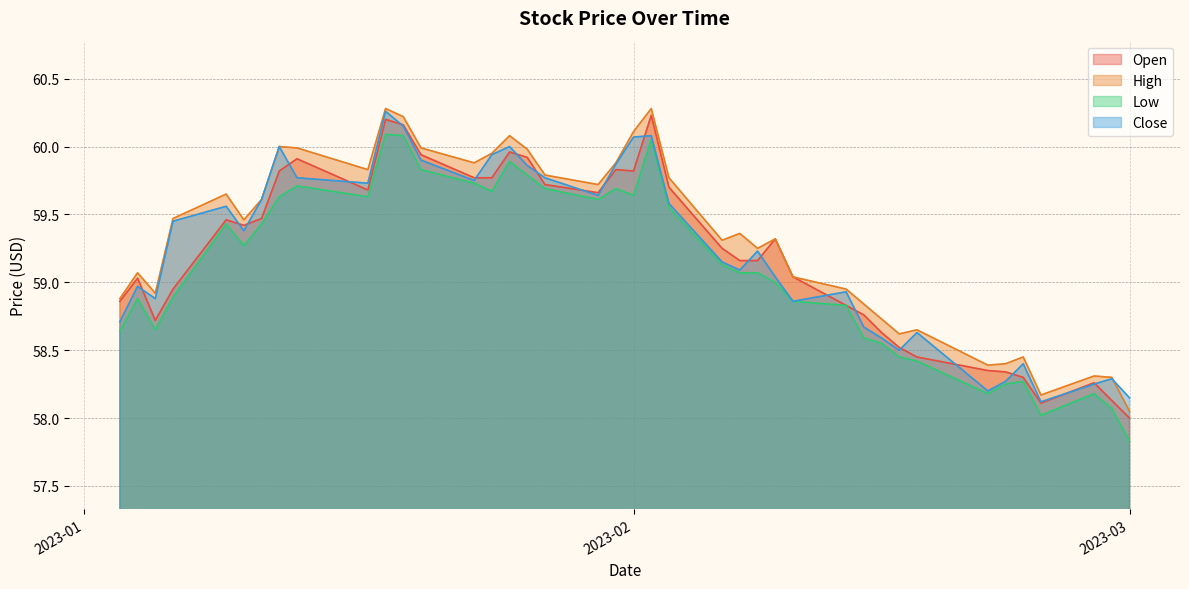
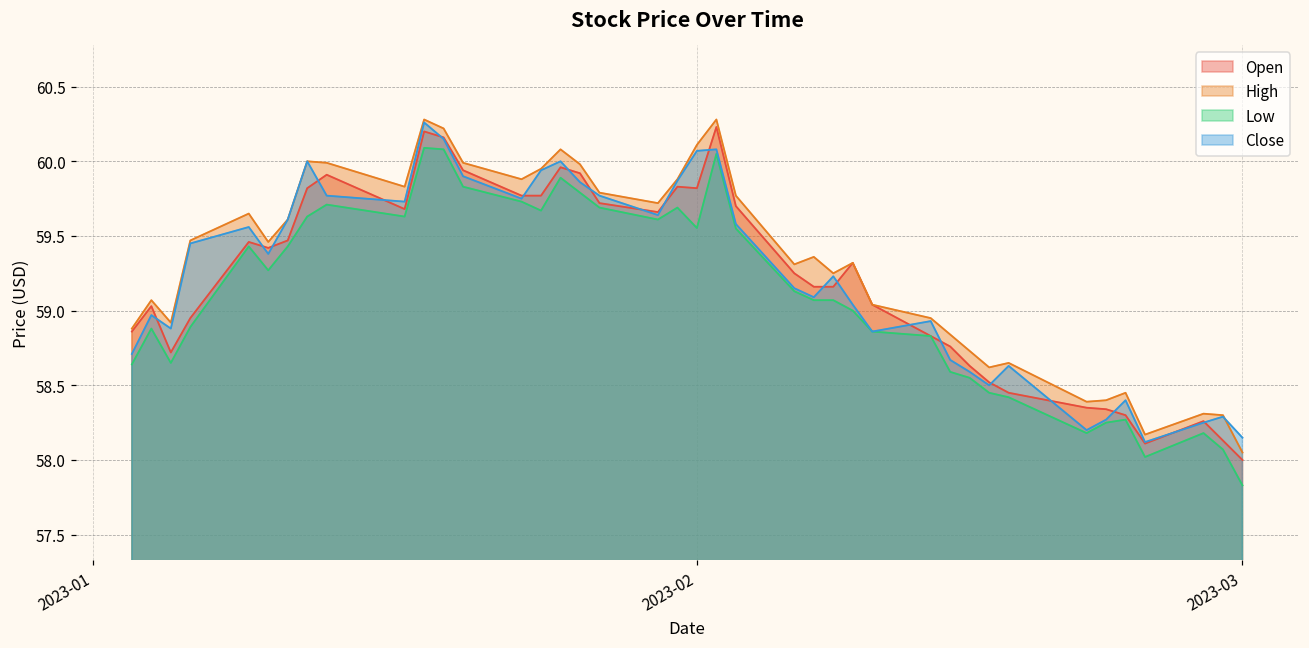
Low, 2023-02: 59.64 -> 59.55
